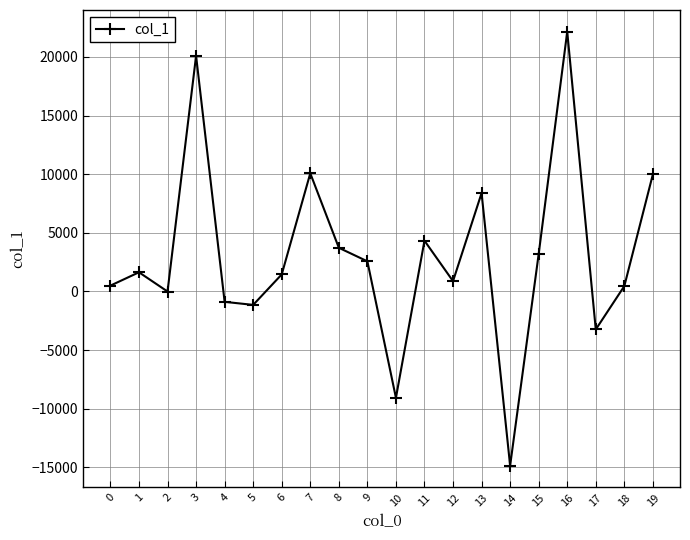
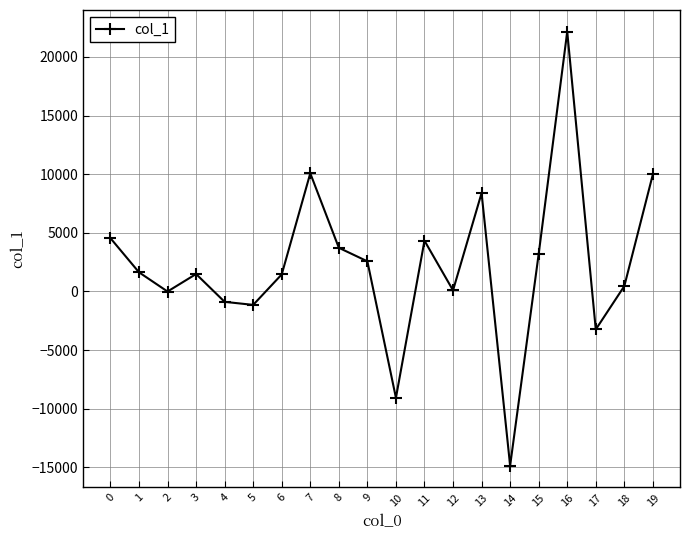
0: 500 -> 4500
3: 20100 -> 1500
12: 900 -> 100
